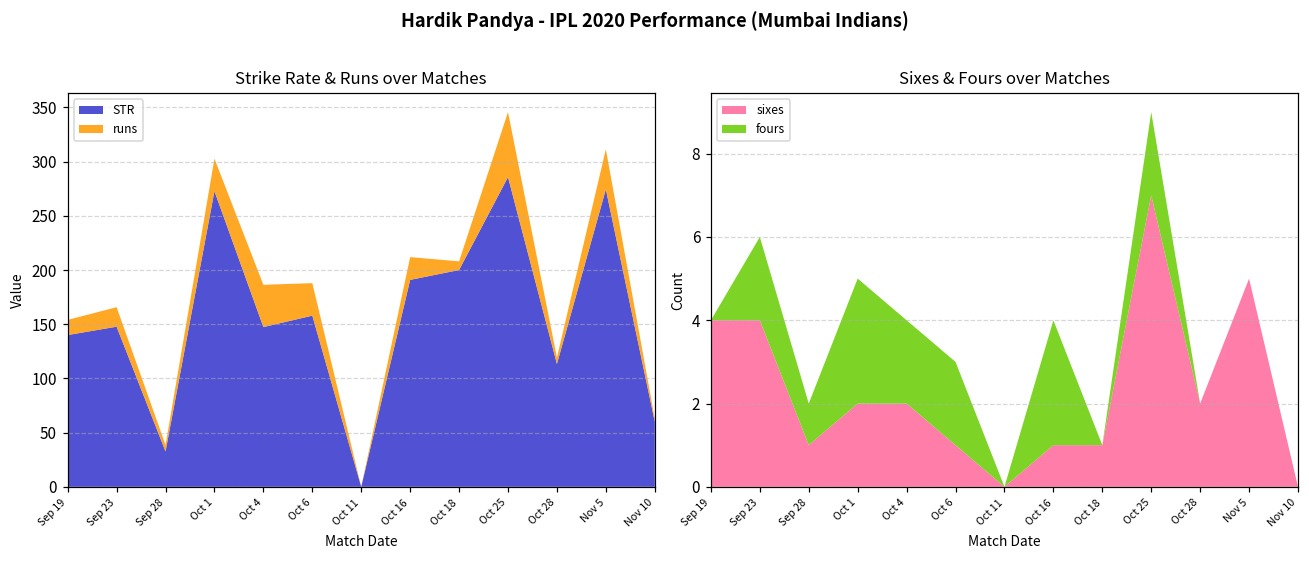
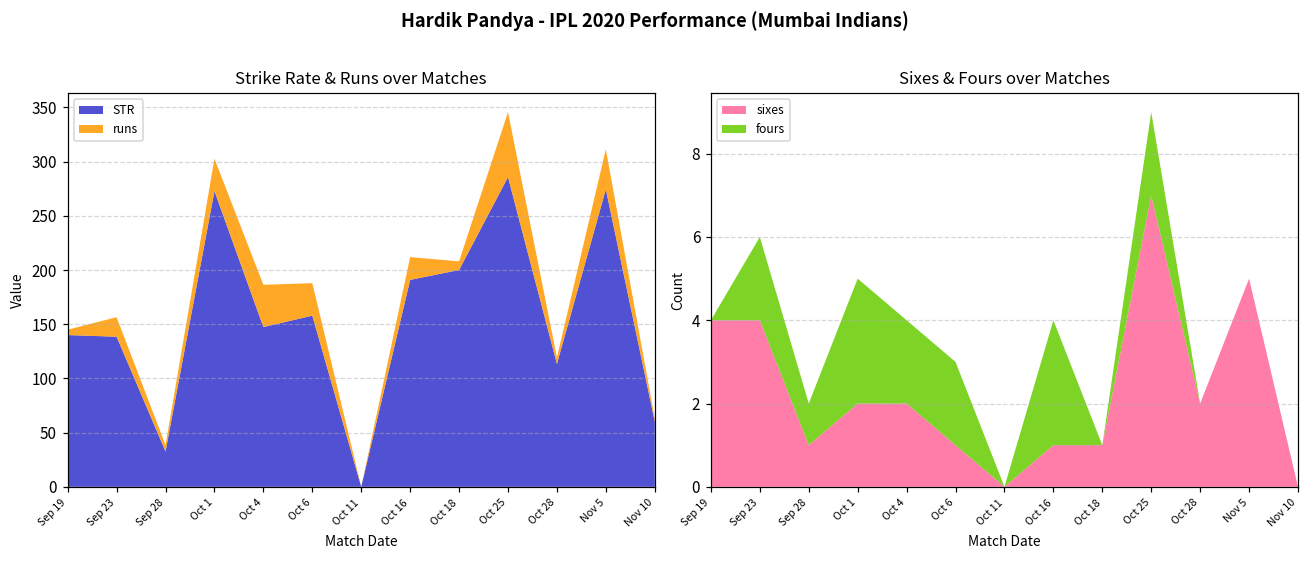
Strike Rate & Runs over Matches, runs, Sep 19: 14 -> 5
Strike Rate & Runs over Matches, STR, Sep 23: 150 -> 140
